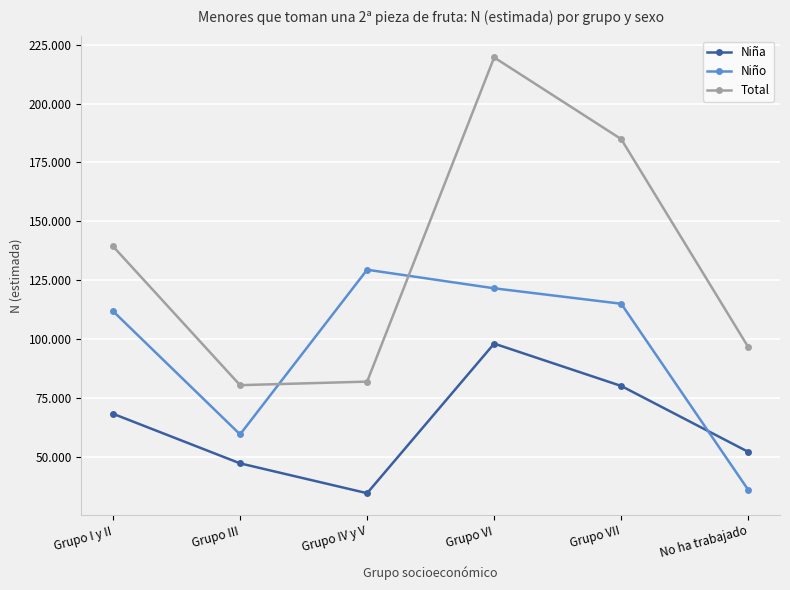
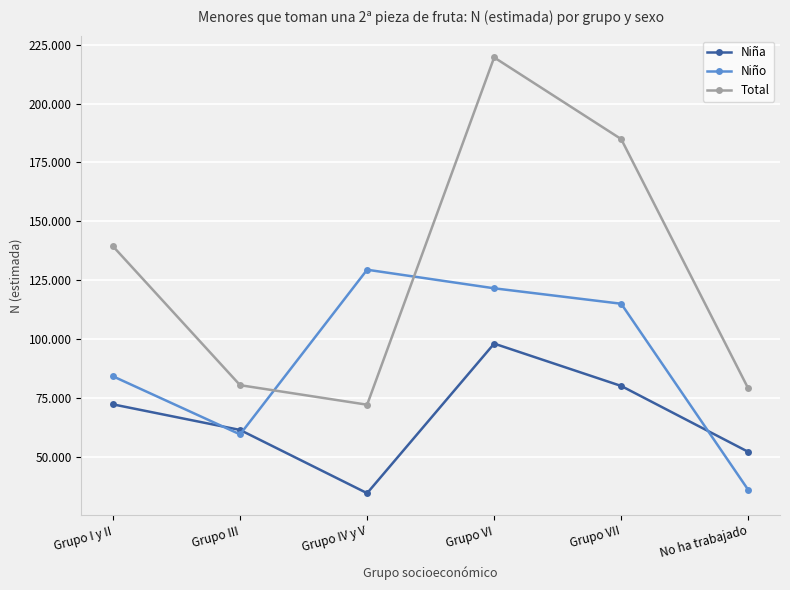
Niña, Grupo I y II: 68 -> 72
Niño, Grupo I y II: 112 -> 84
Niña, Grupo III: 47 -> 61
Total, Grupo IV y V: 82 -> 72
Total, No ha trabajado: 97 -> 79
